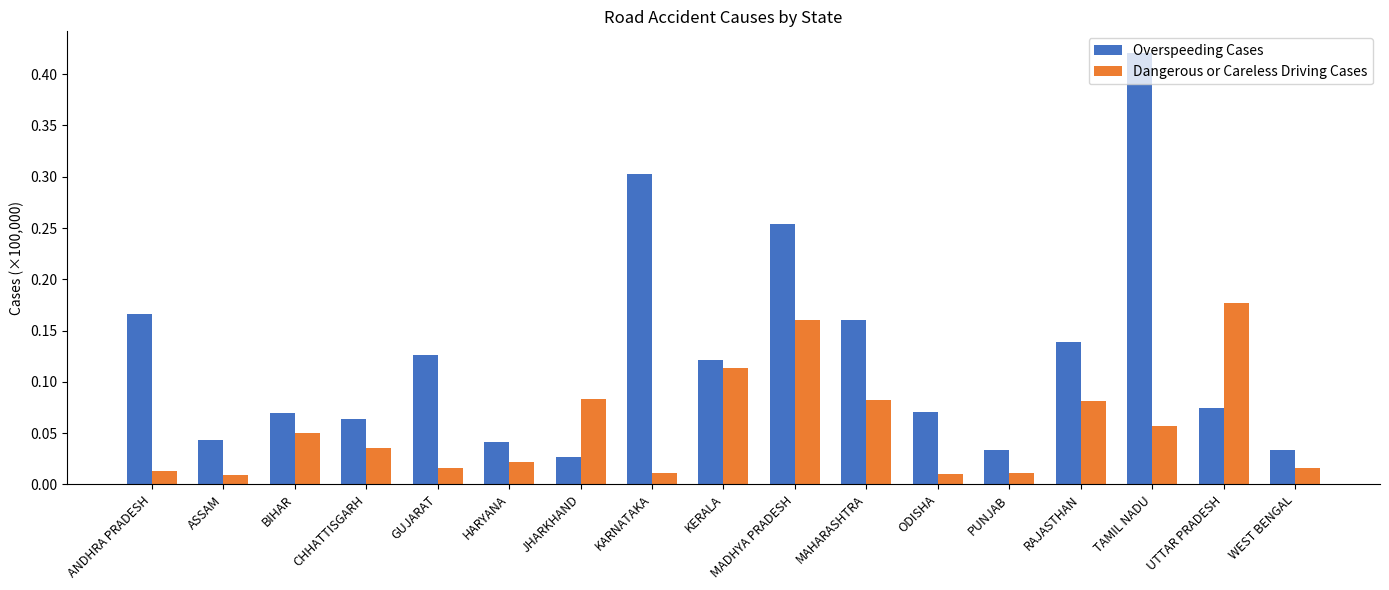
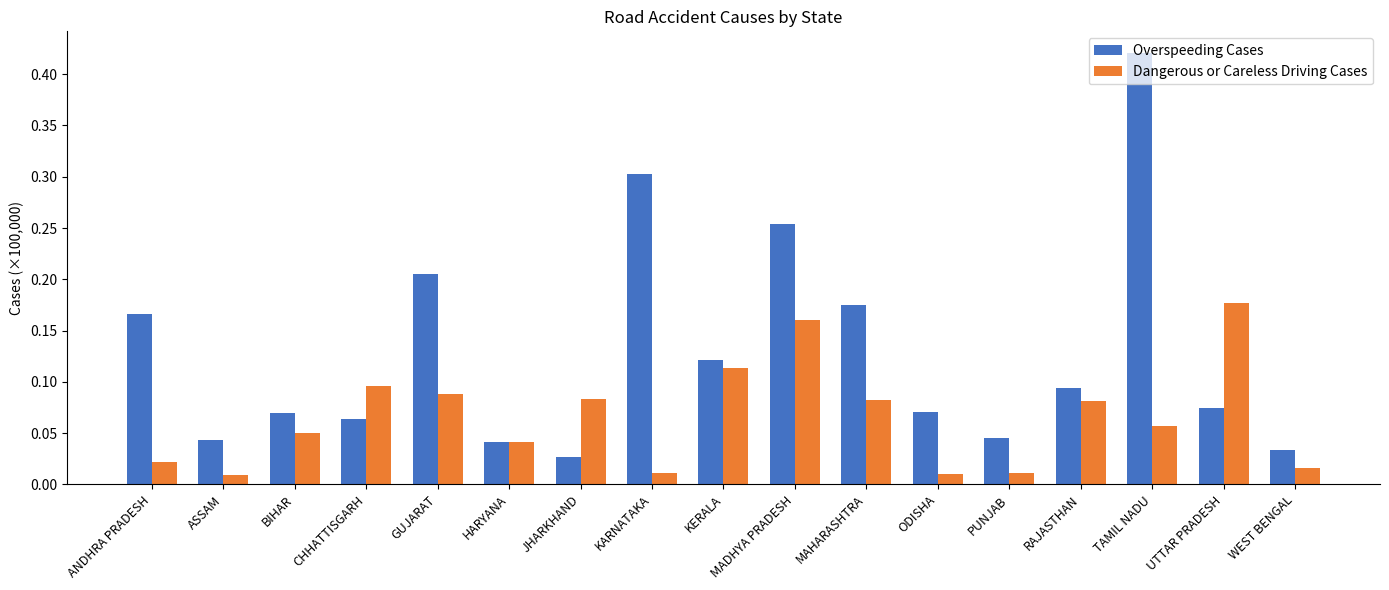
Dangerous or Careless Driving Cases, ANDHRA PRADESH: 0.013 -> 0.022
Dangerous or Careless Driving Cases, CHHATTISGARH: 0.035 -> 0.096
Overspeeding Cases, GUJARAT: 0.126 -> 0.205
Dangerous or Careless Driving Cases, GUJARAT: 0.016 -> 0.088
Dangerous or Careless Driving Cases, HARYANA: 0.022 -> 0.041
Overspeeding Cases, MAHARASHTRA: 0.160 -> 0.175
Overspeeding Cases, PUNJAB: 0.033 -> 0.045
Overspeeding Cases, RAJASTHAN: 0.139 -> 0.094
